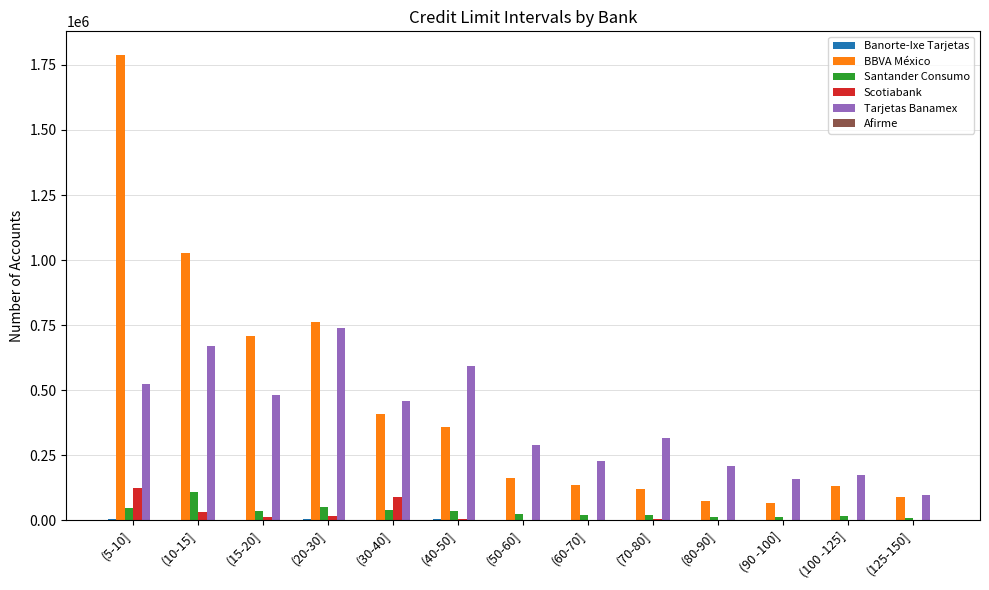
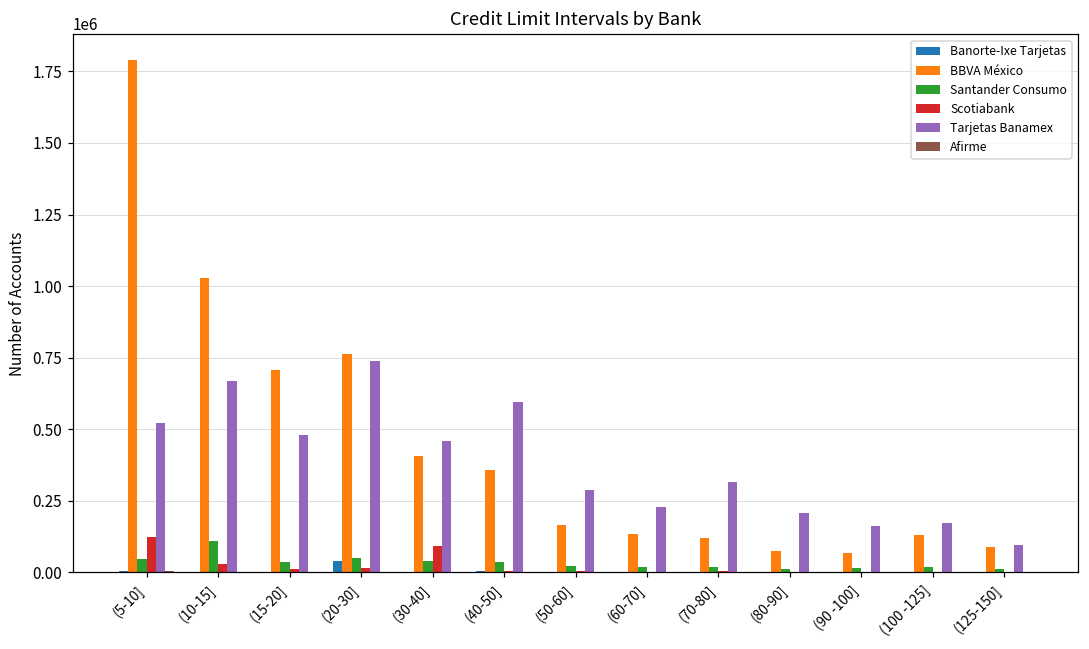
Banorte-Ixe Tarjetas, (20-30]: 0 -> 40000
